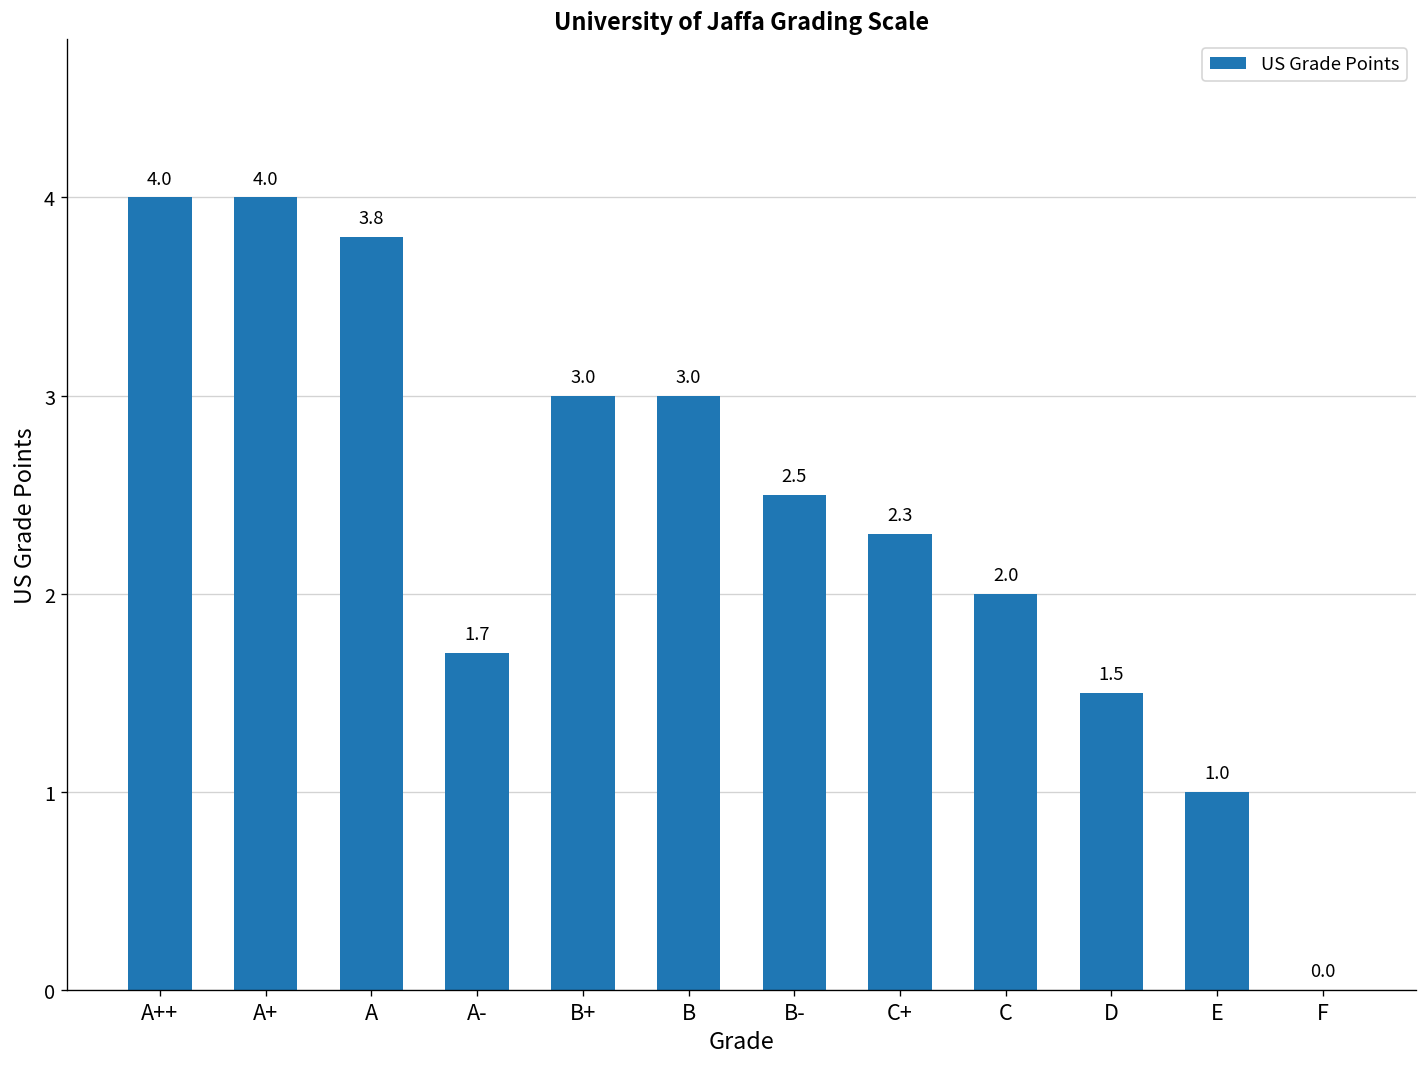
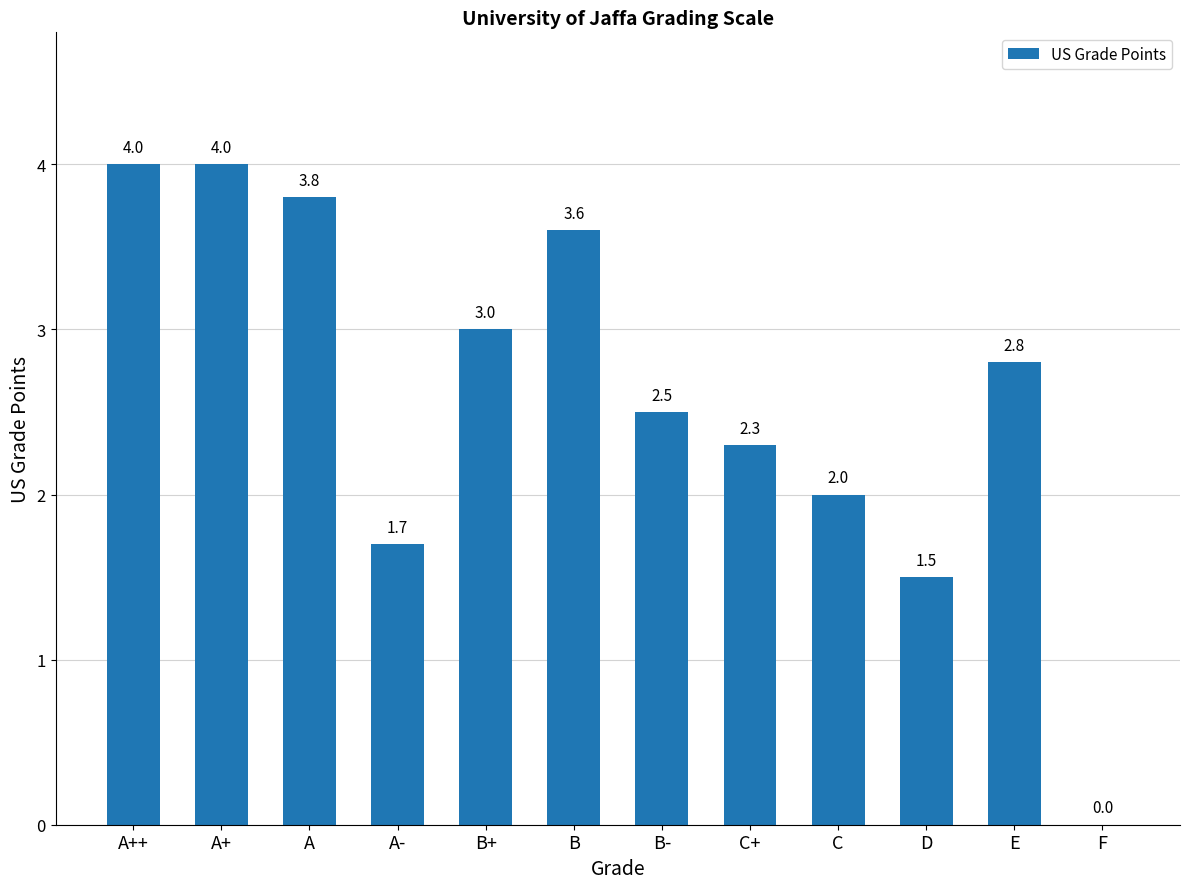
B: 3.0 -> 3.6
E: 1.0 -> 2.8
